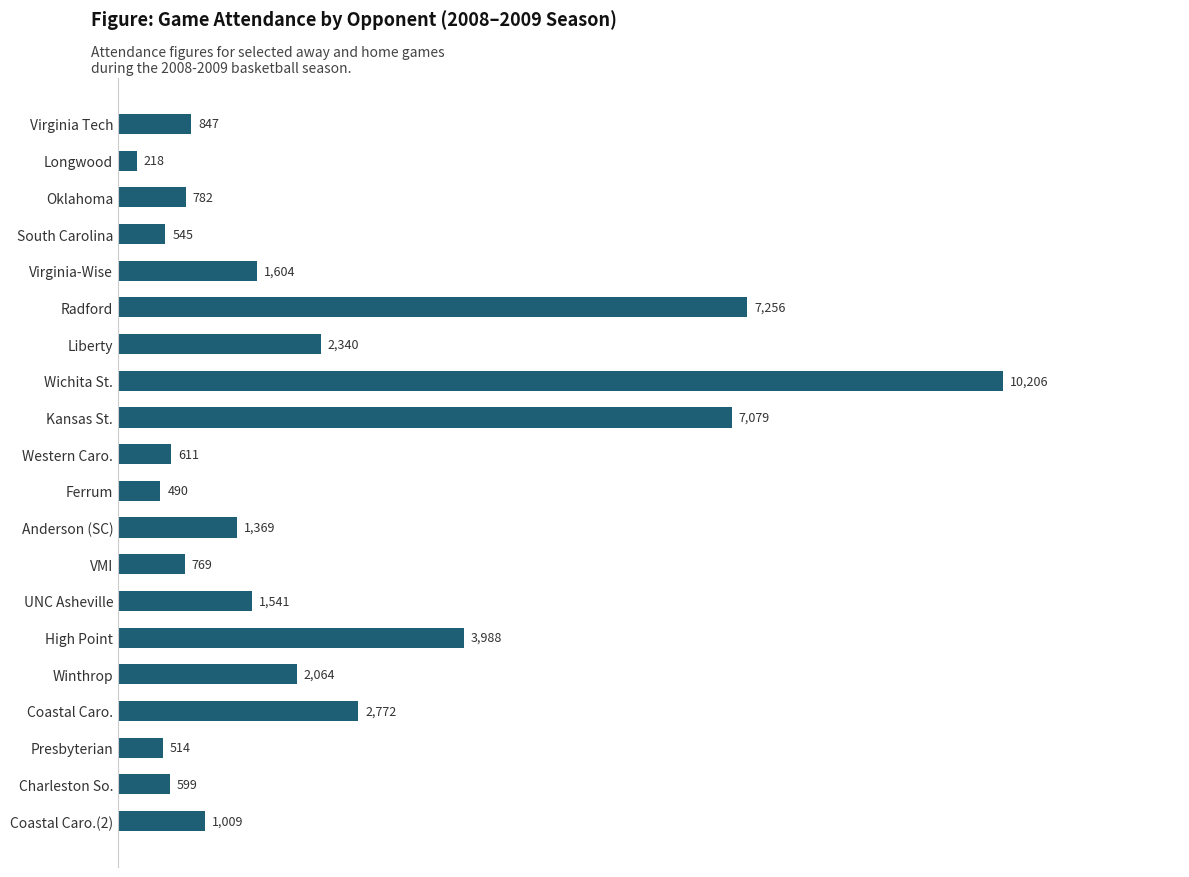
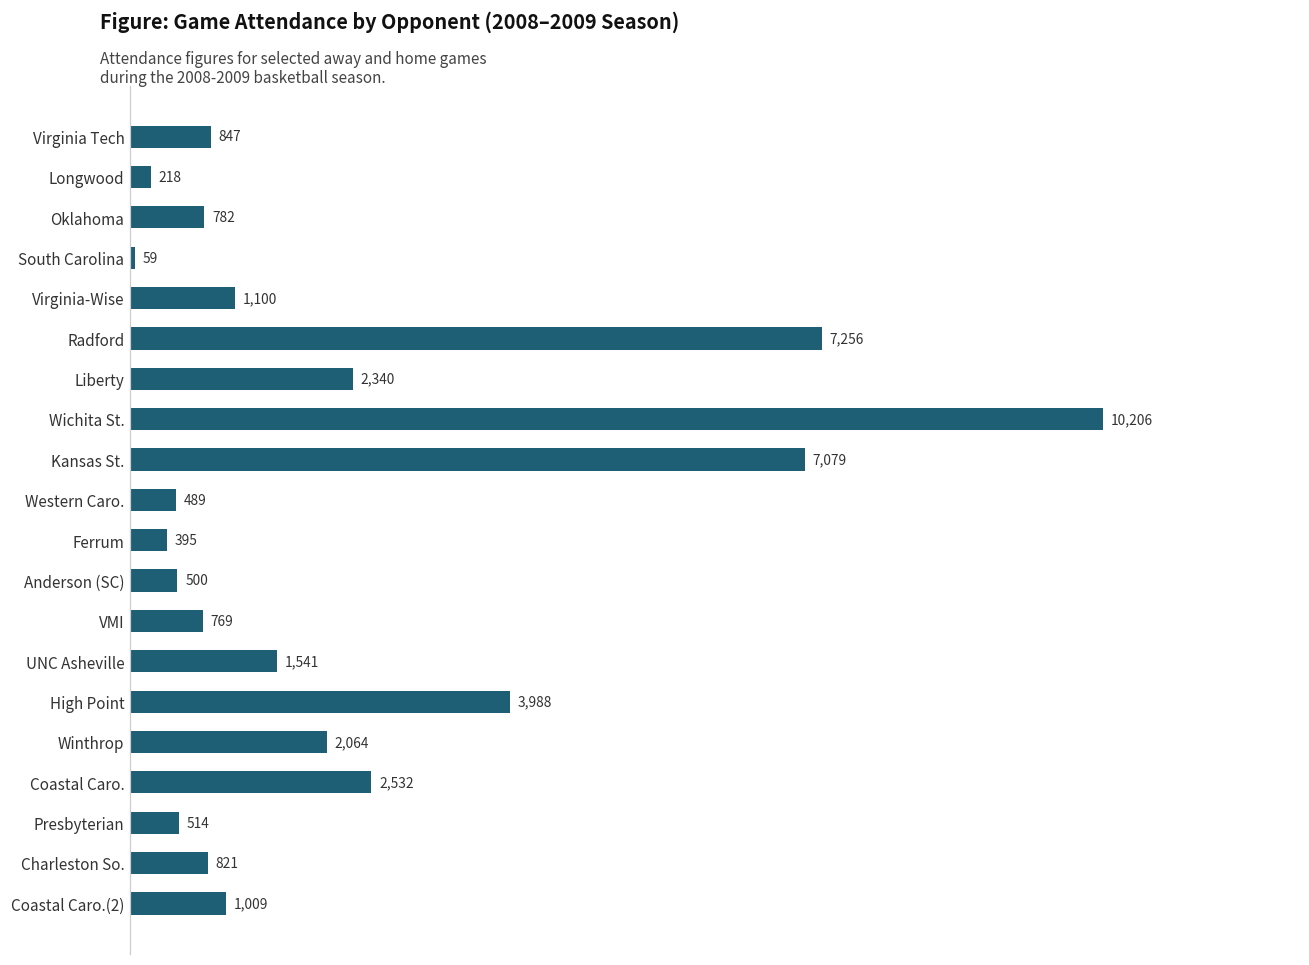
South Carolina: 545 -> 59
Virginia-Wise: 1,604 -> 1,100
Western Caro.: 611 -> 489
Ferrum: 490 -> 395
Anderson (SC): 1,369 -> 500
Coastal Caro.: 2,772 -> 2,532
Charleston So.: 599 -> 821
